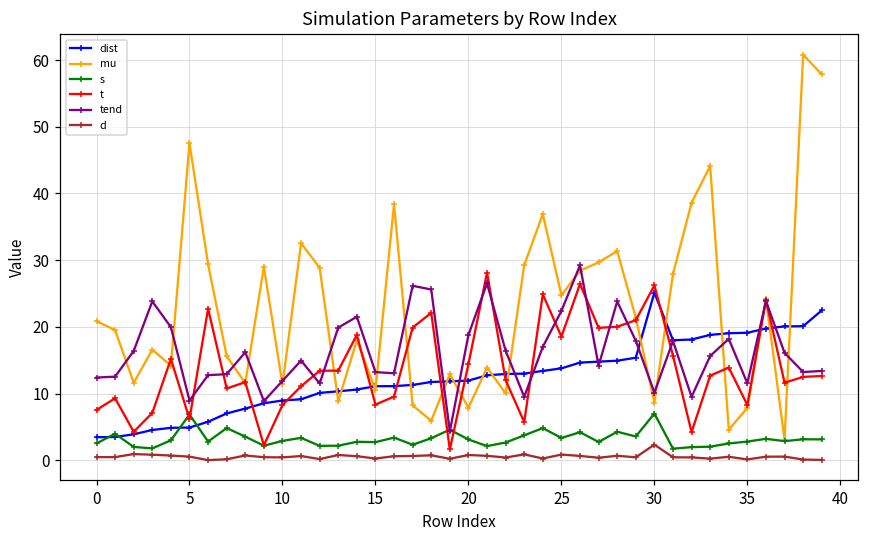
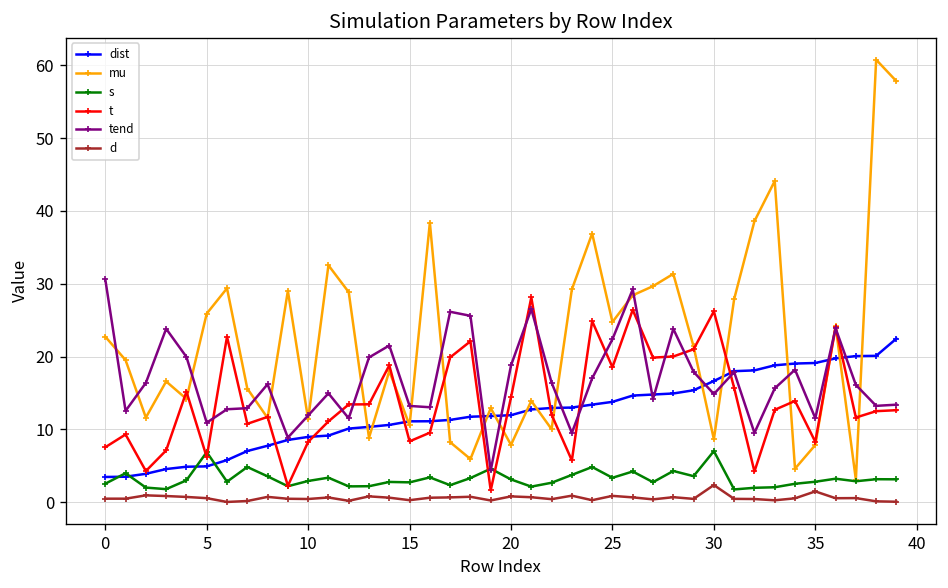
mu, 0: 21 -> 23
tend, 0: 12 -> 31
mu, 5: 48 -> 26
tend, 5: 9 -> 11
dist, 30: 25 -> 17
tend, 30: 10 -> 15
d, 35: 0 -> 1
